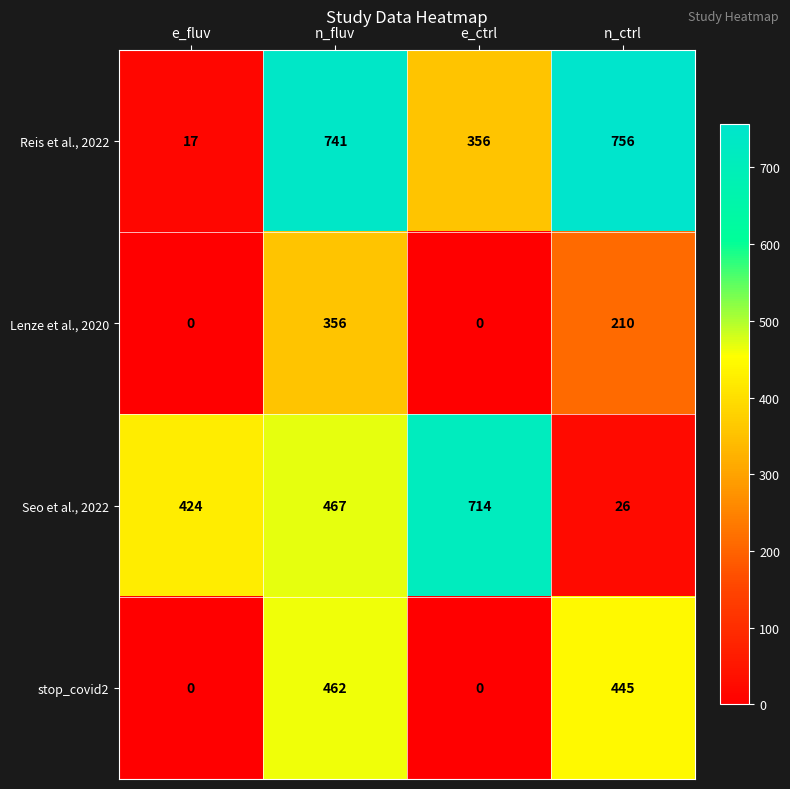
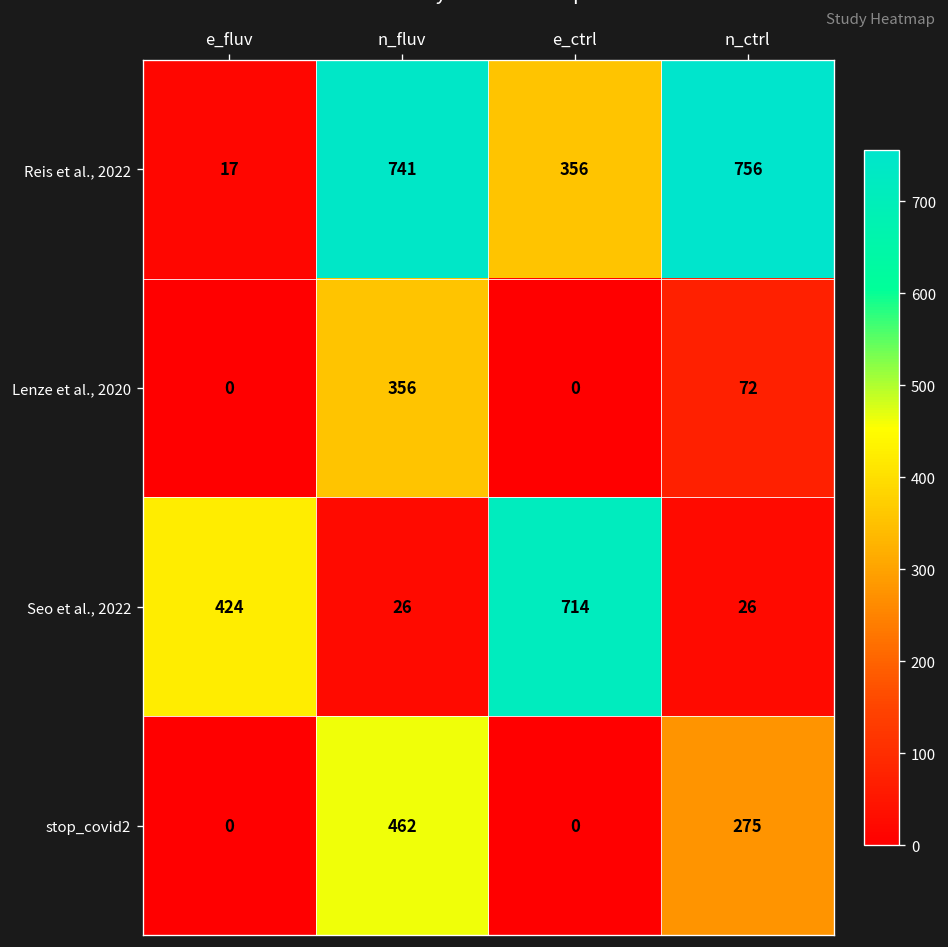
Lenze et al., 2020, n_ctrl: 210 -> 72
Seo et al., 2022, n_fluv: 467 -> 26
stop_covid2, n_ctrl: 445 -> 275
